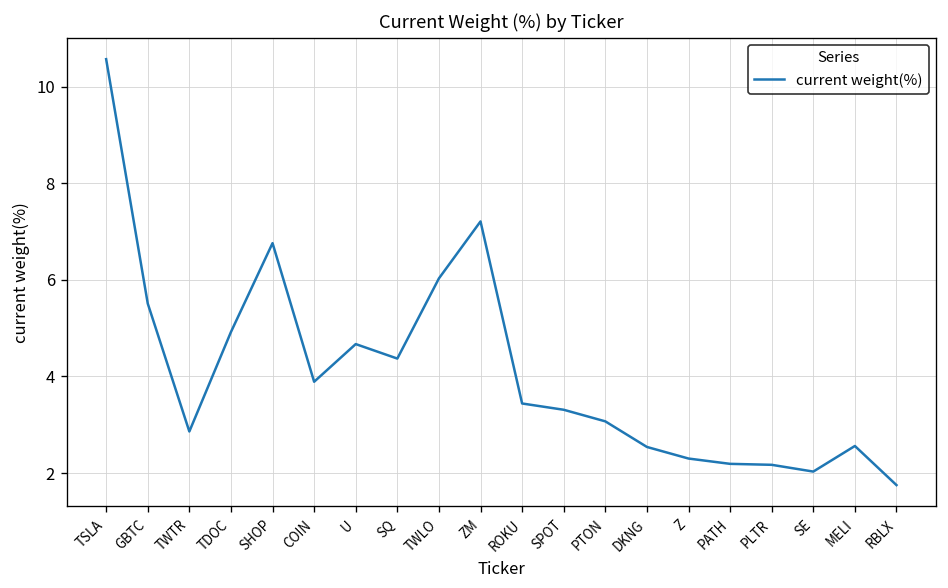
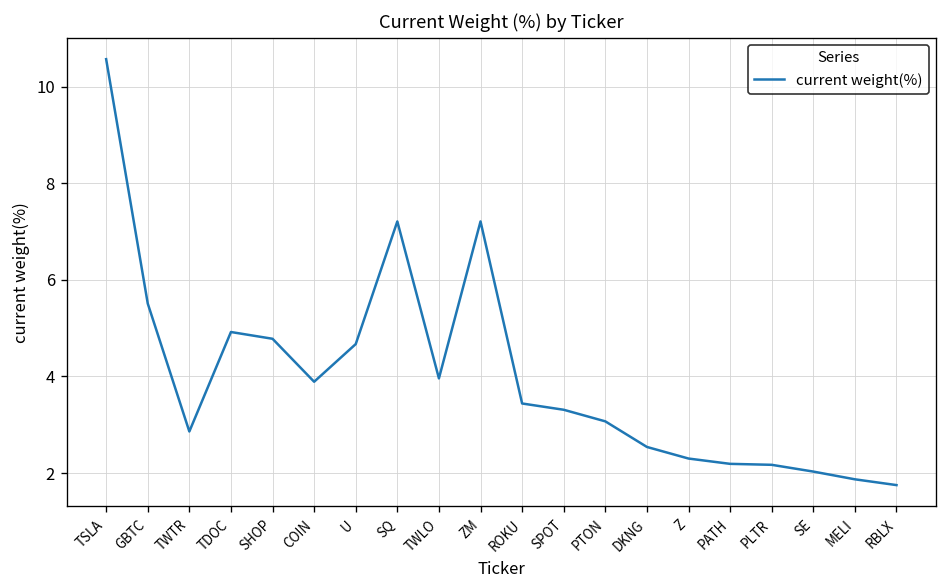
SHOP: 6.8 -> 4.8
SQ: 4.4 -> 7.2
TWLO: 6.0 -> 4.0
MELI: 2.6 -> 1.9
